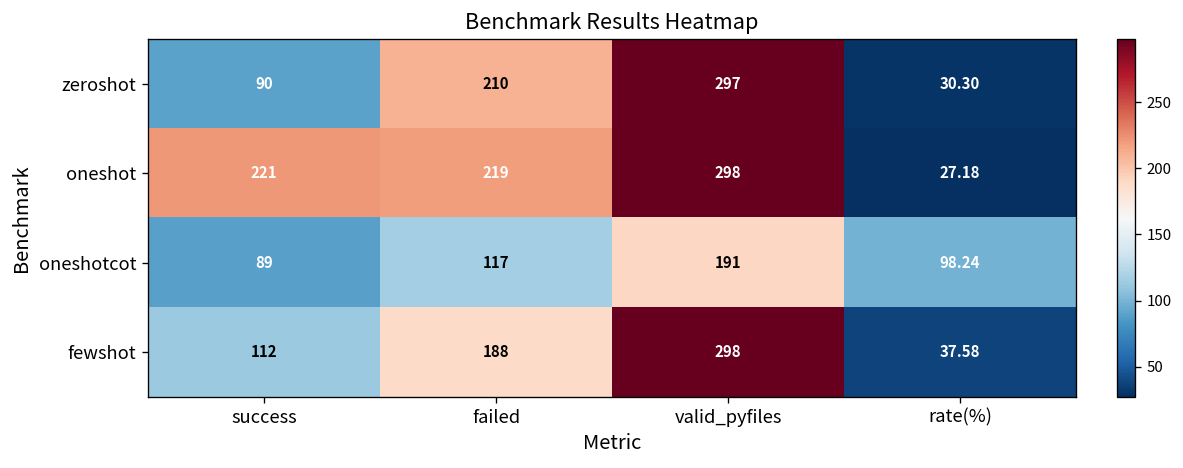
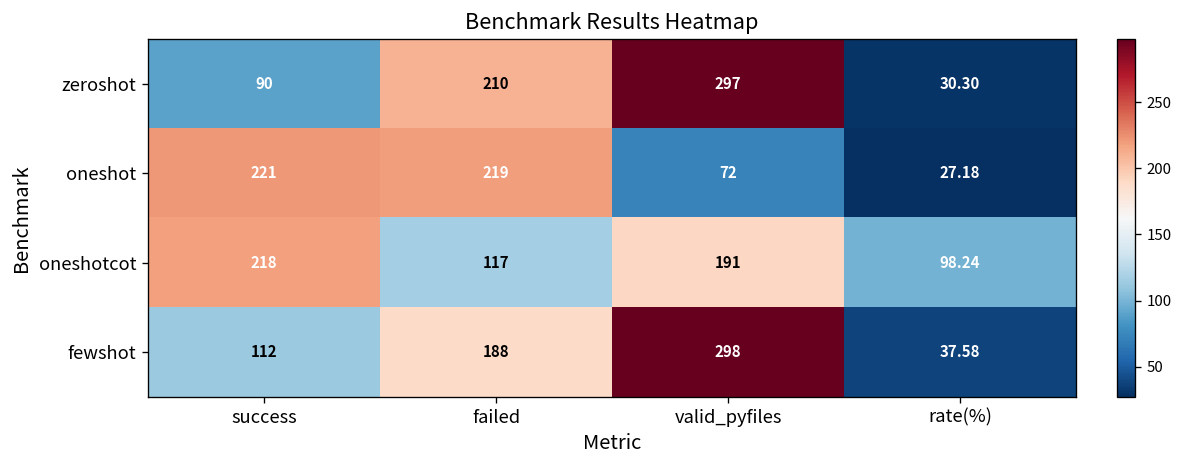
oneshot, valid_pyfiles: 298 -> 72
oneshotcot, success: 89 -> 218
